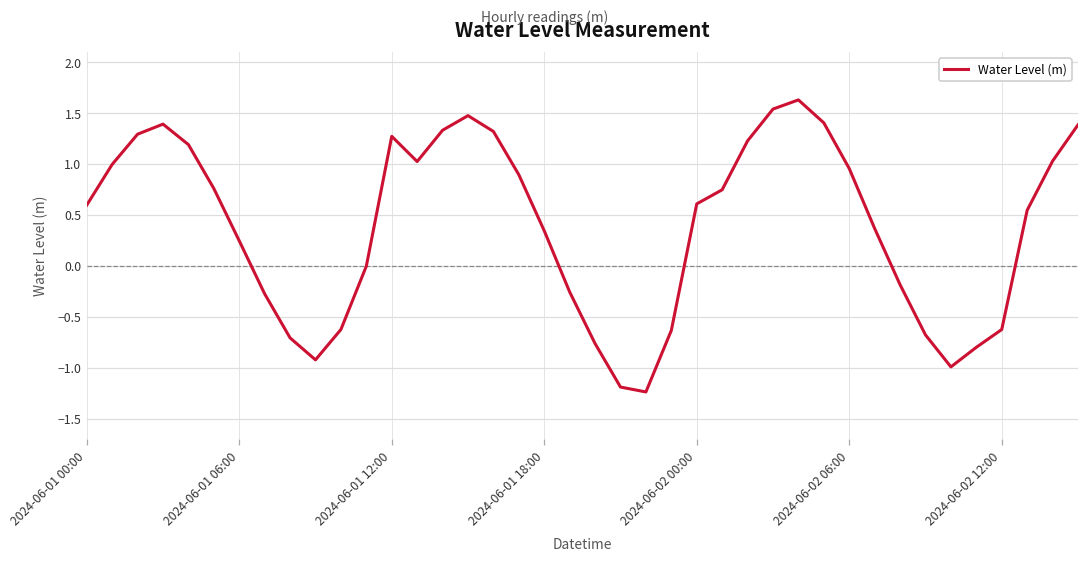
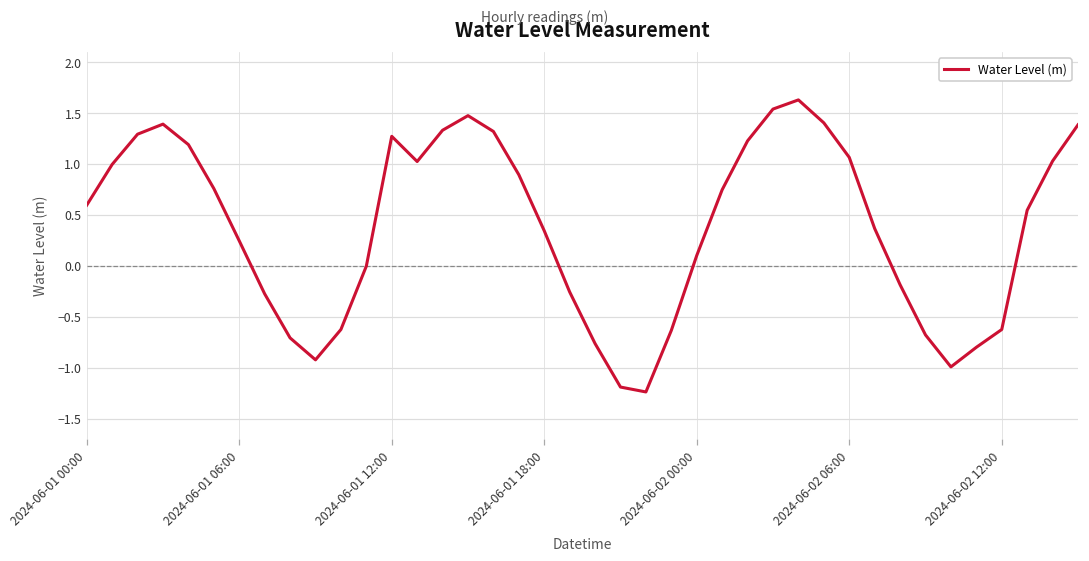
2024-06-02 00:00: 0.6 -> 0.1
2024-06-02 06:00: 1.0 -> 1.1
